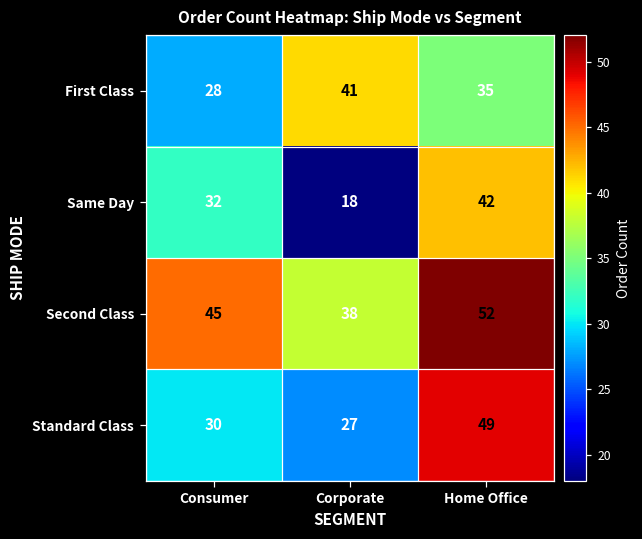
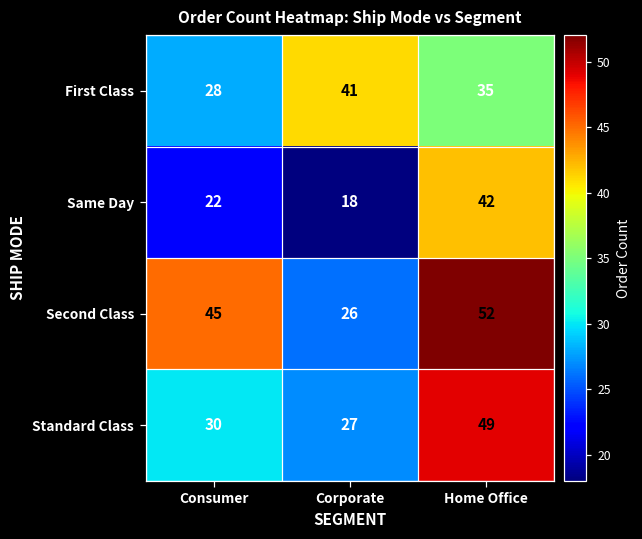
Same Day, Consumer: 32 -> 22
Second Class, Corporate: 38 -> 26
